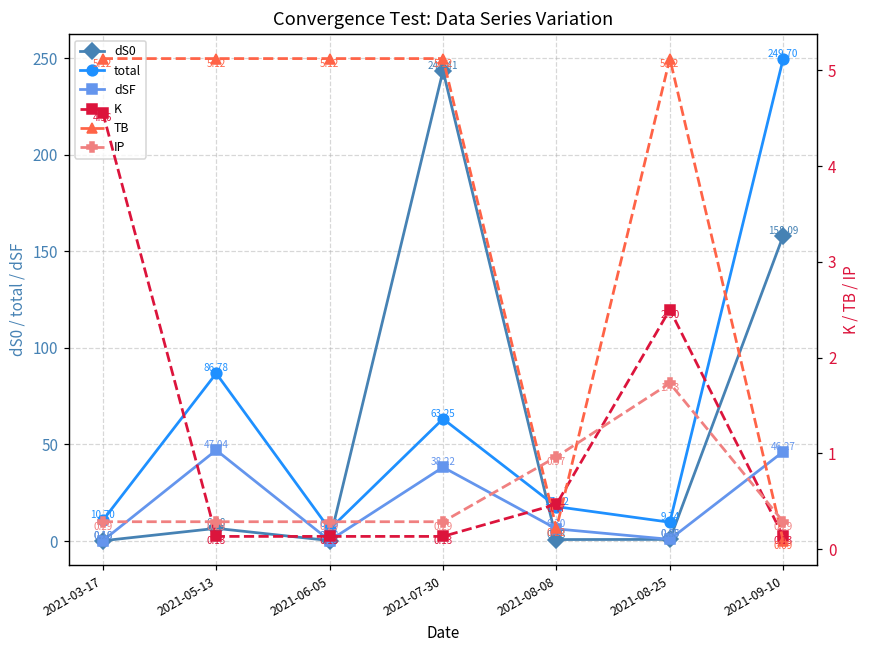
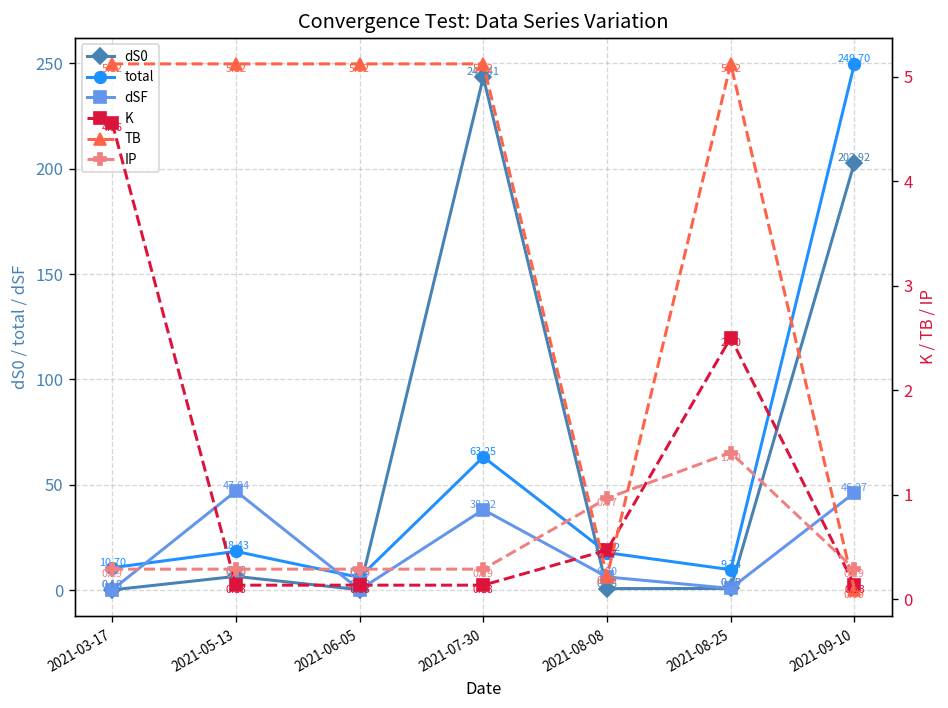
total, 2021-05-13: 86.78 -> 18.43
dS0, 2021-09-10: 158.09 -> 202.92
IP, 2021-08-25: 1.73 -> 1.40
